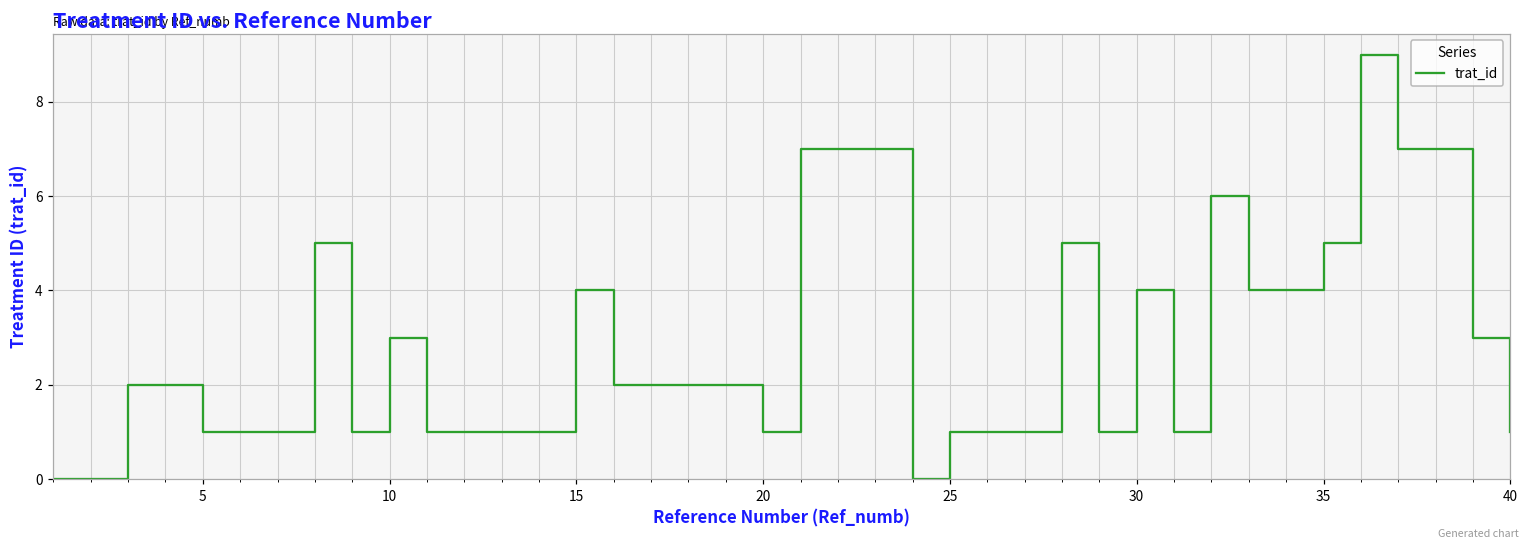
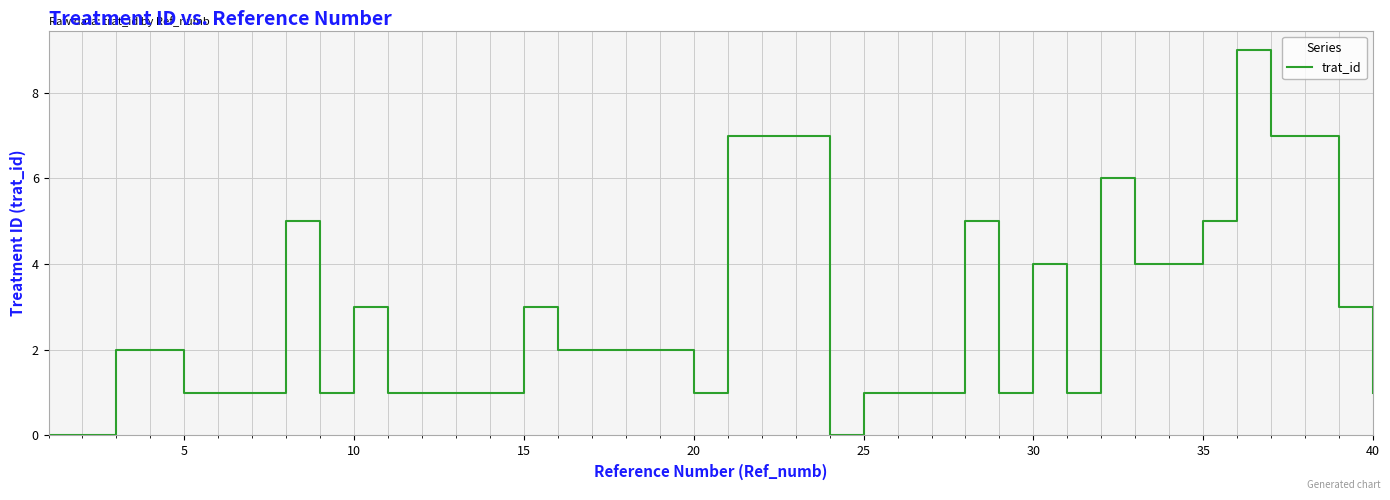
15: 4 -> 3
